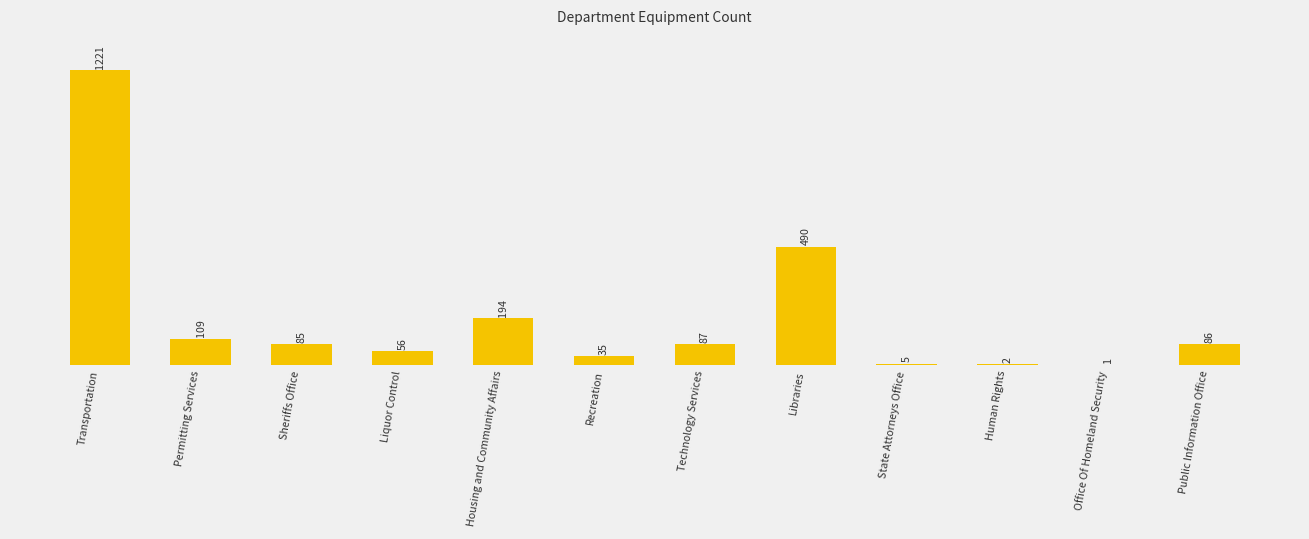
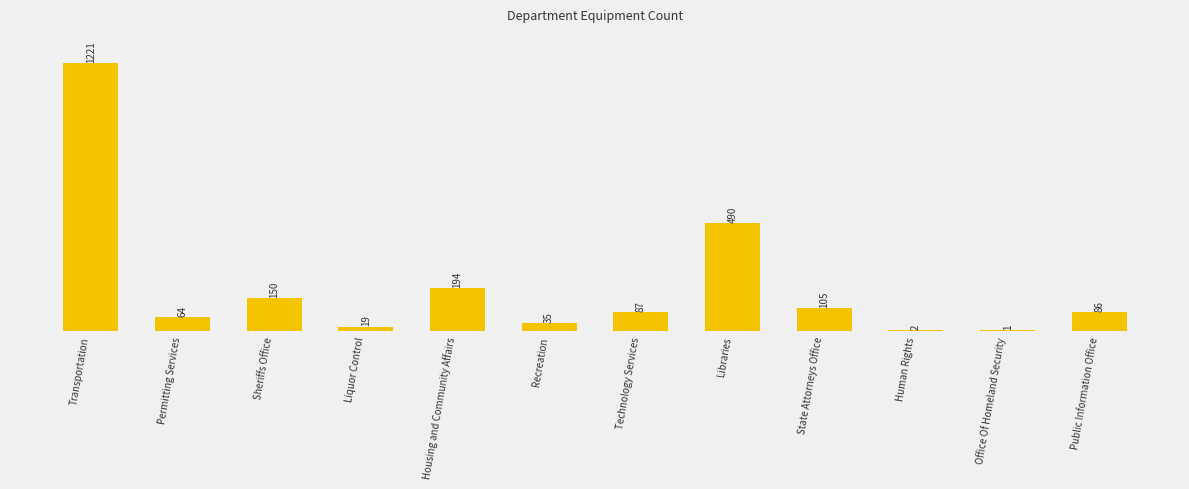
Permitting Services: 109 -> 64
Sheriffs Office: 85 -> 150
Liquor Control: 56 -> 19
State Attorneys Office: 5 -> 105
